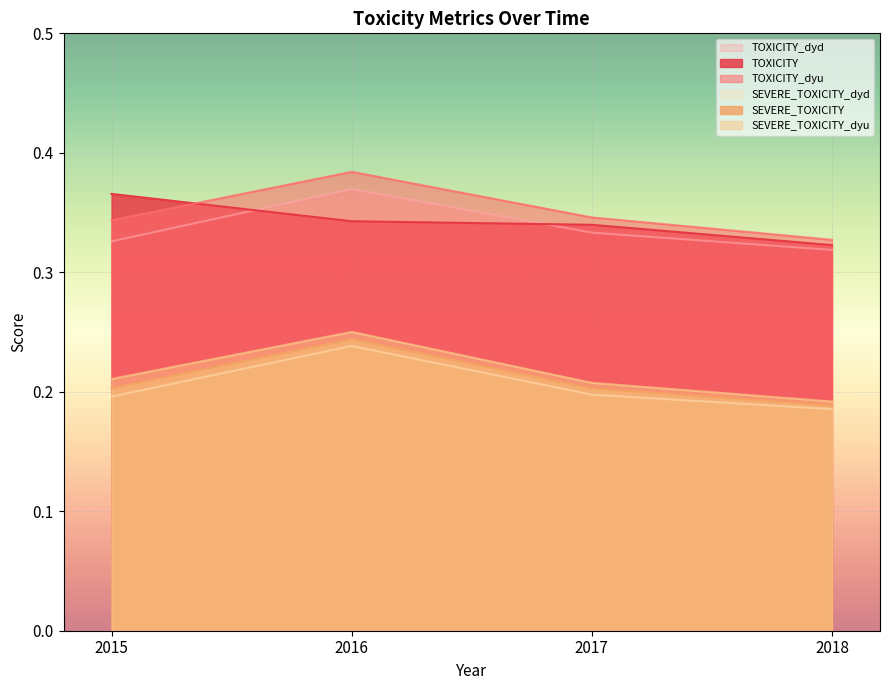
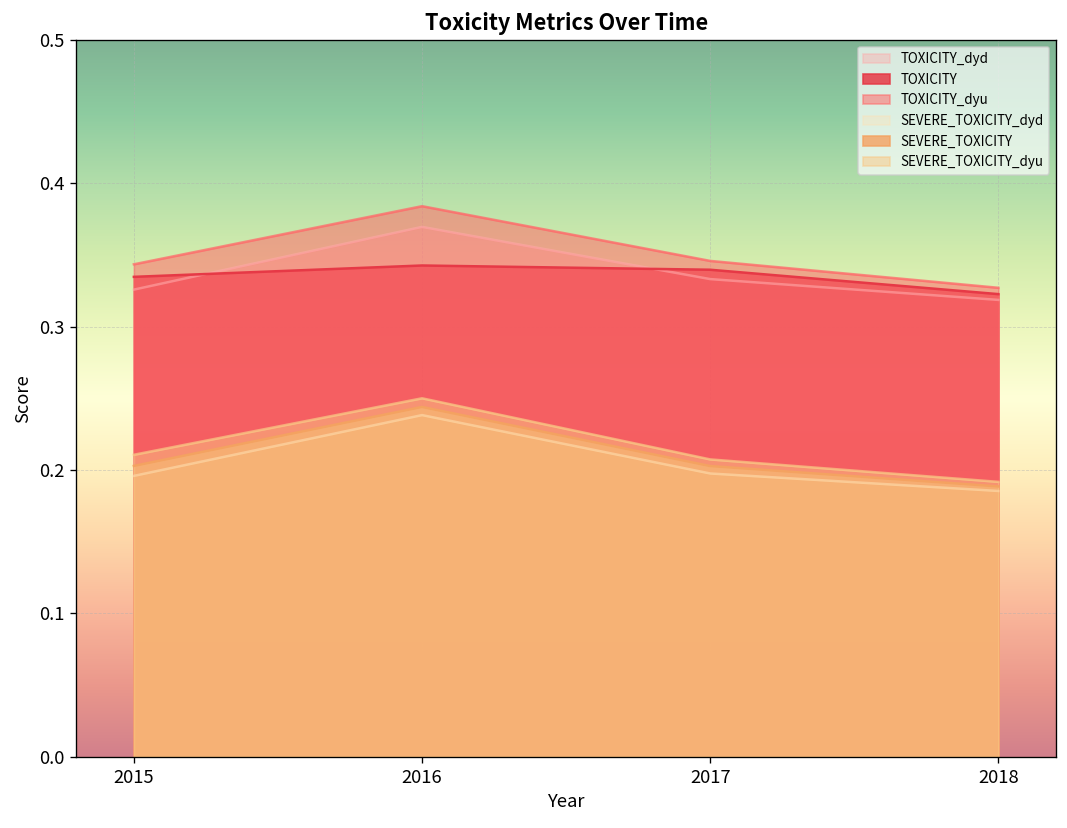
TOXICITY, 2015: 0.366 -> 0.335
